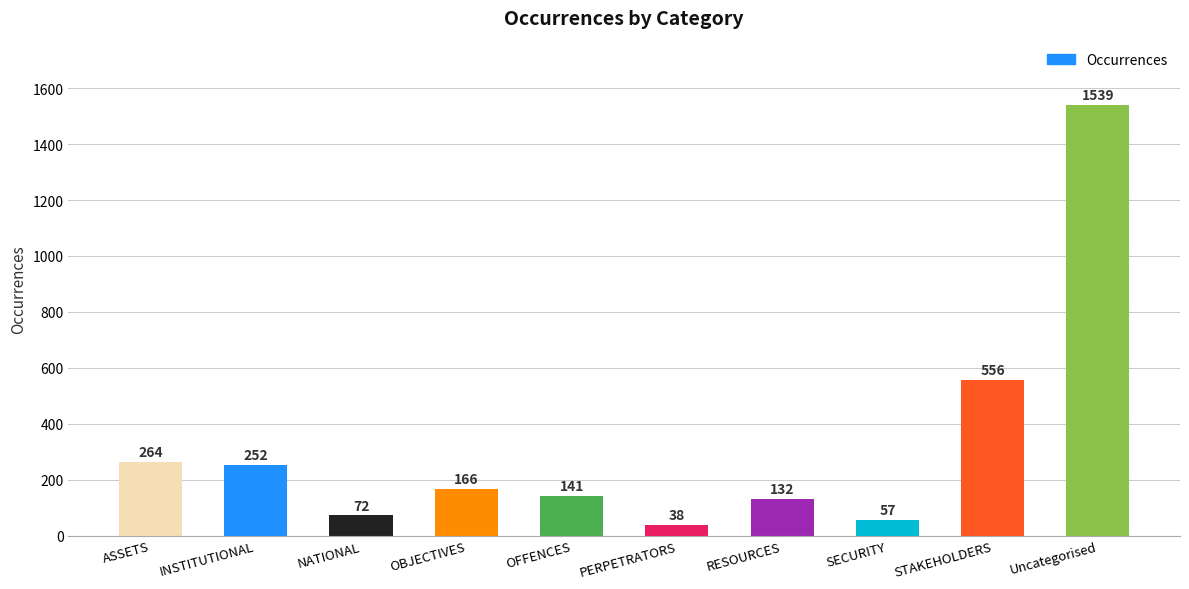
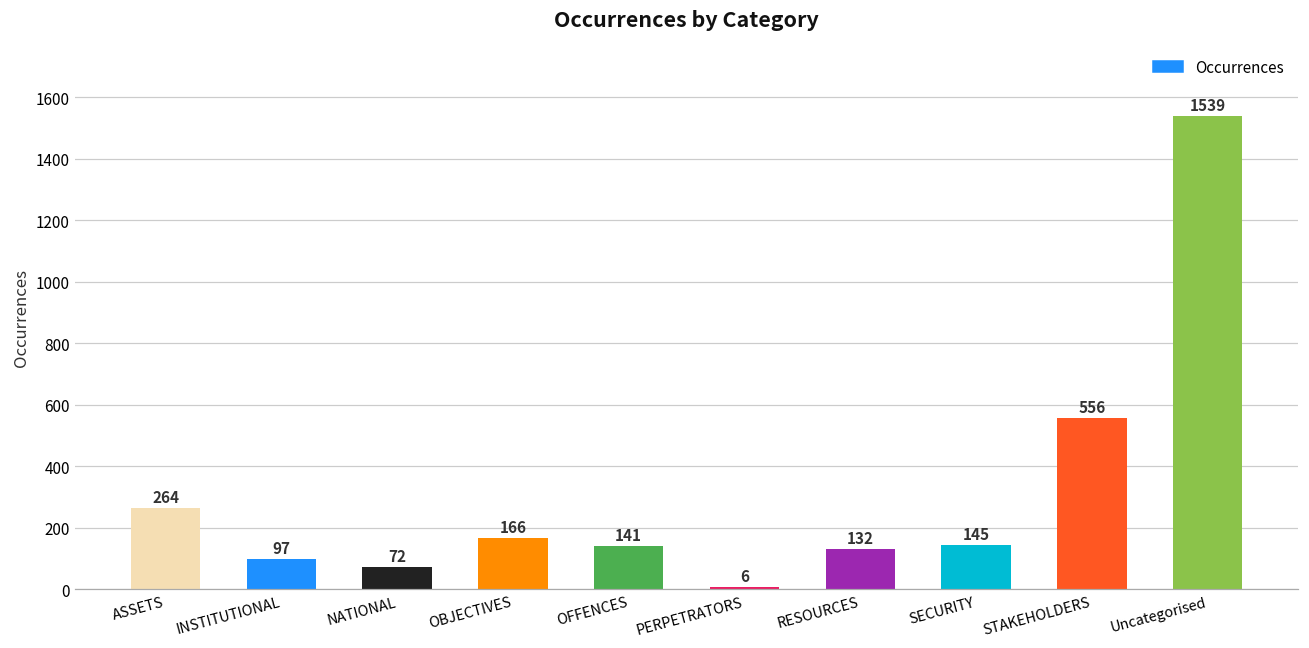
INSTITUTIONAL: 252 -> 97
PERPETRATORS: 38 -> 6
SECURITY: 57 -> 145
